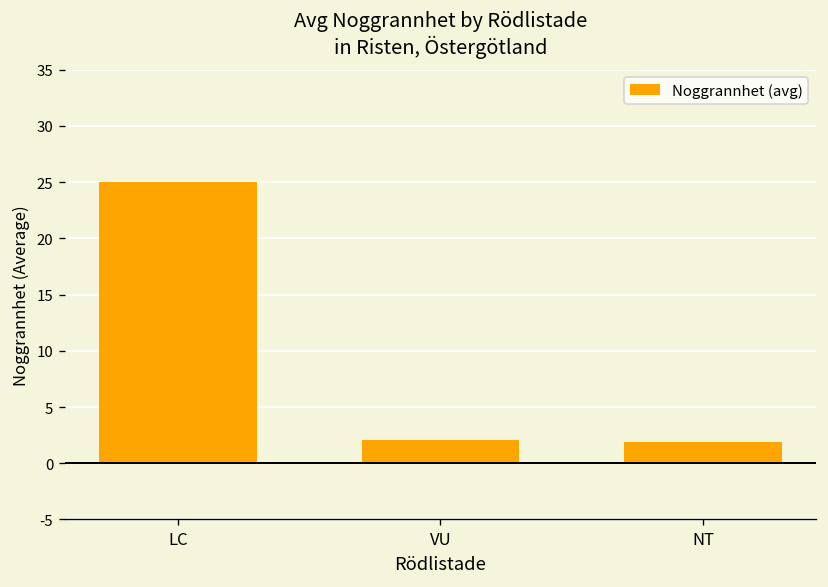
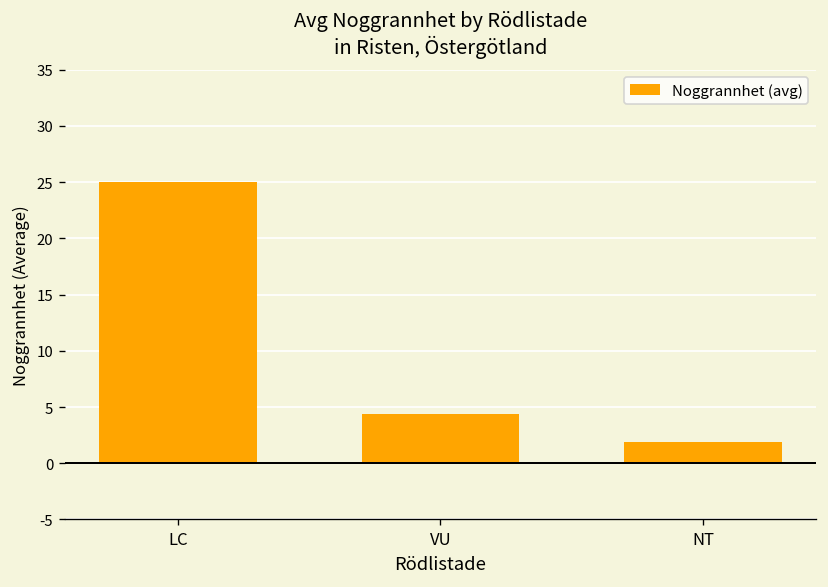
VU: 2 -> 4
